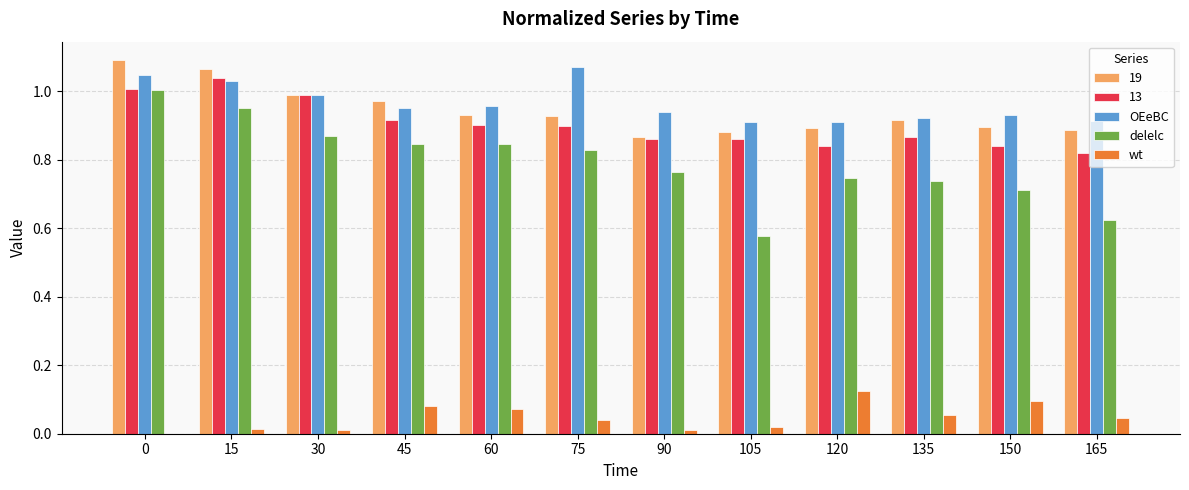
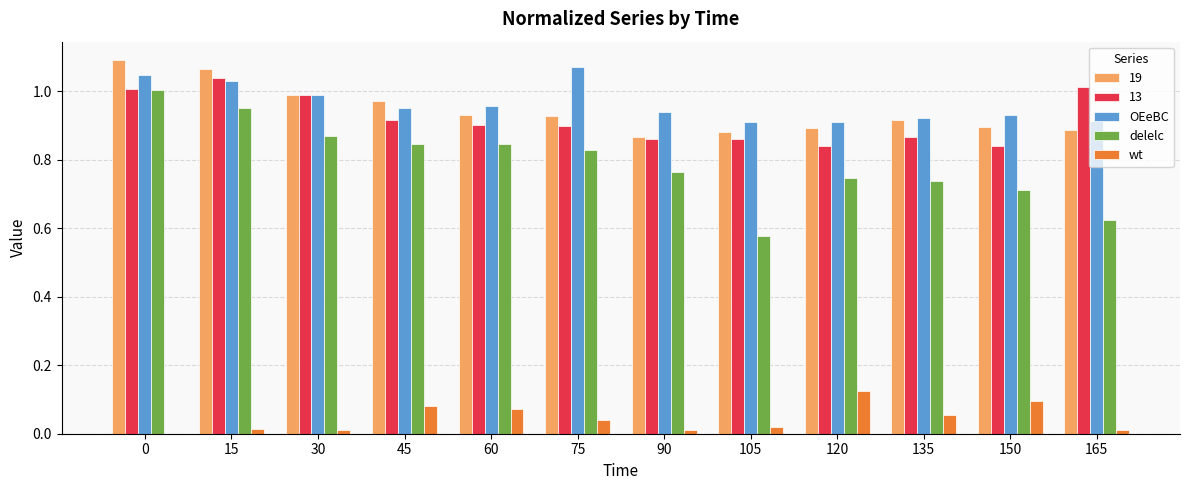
13, 165: 0.82 -> 1.01
wt, 165: 0.05 -> 0.01
